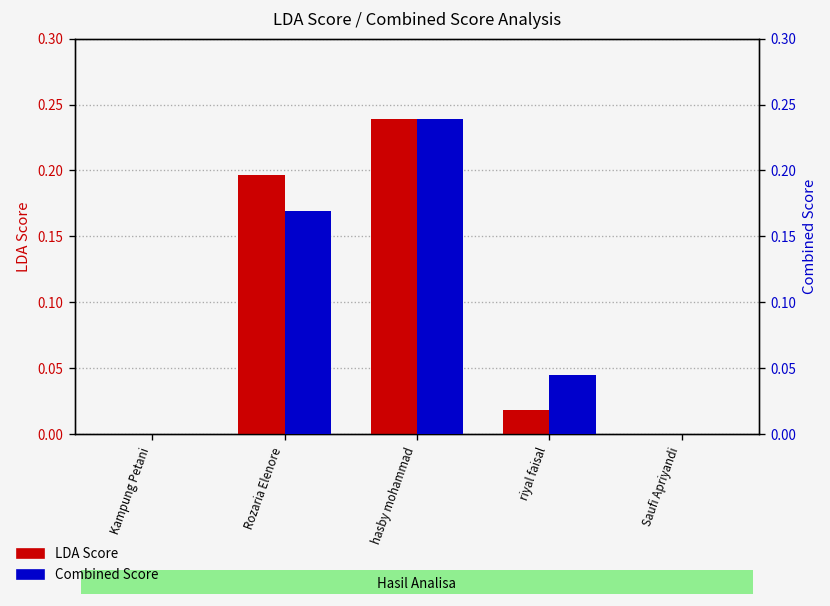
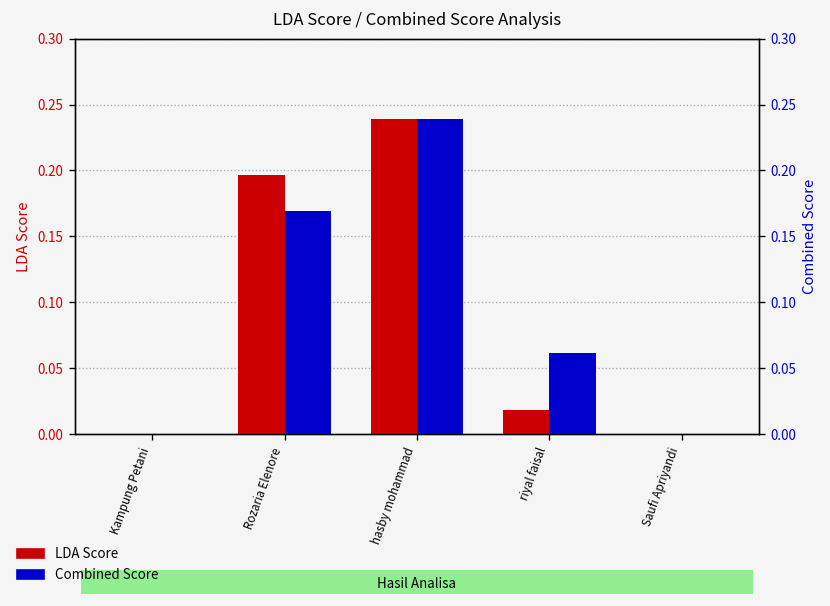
Combined Score, riyal faisal: 0.045 -> 0.062
